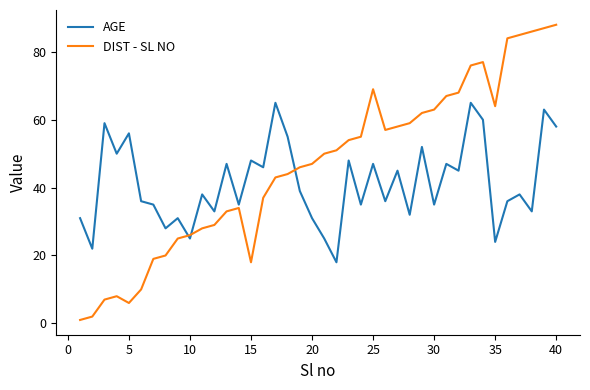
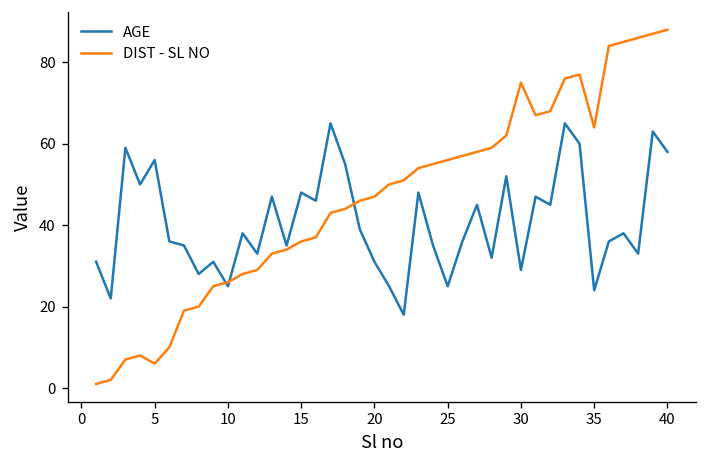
DIST - SL NO, 15: 18 -> 36
AGE, 25: 47 -> 25
DIST - SL NO, 25: 69 -> 56
AGE, 30: 35 -> 29
DIST - SL NO, 30: 63 -> 75
